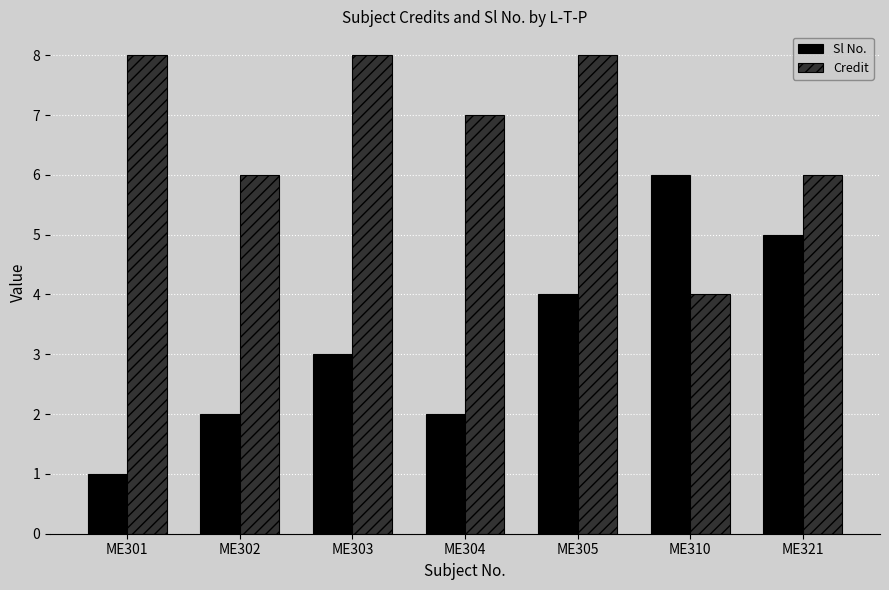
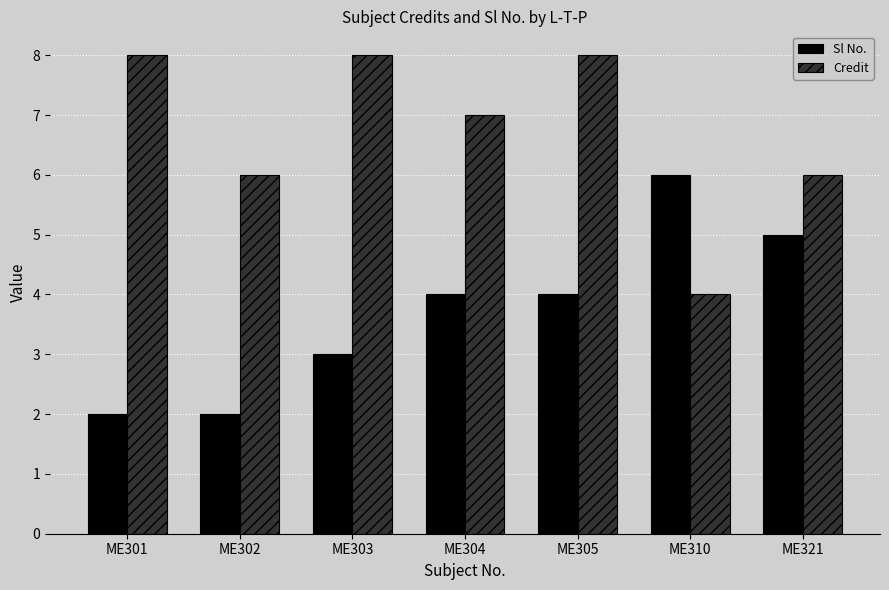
Sl No., ME301: 1 -> 2
Sl No., ME304: 2 -> 4
